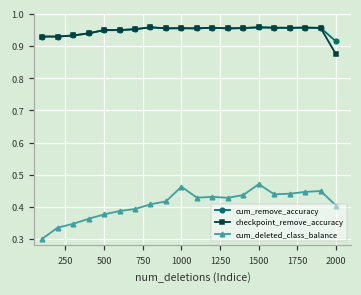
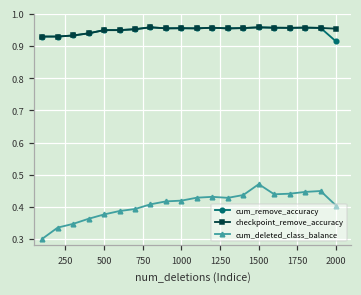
cum_deleted_class_balance, 1000: 0.46 -> 0.42
checkpoint_remove_accuracy, 2000: 0.87 -> 0.95
